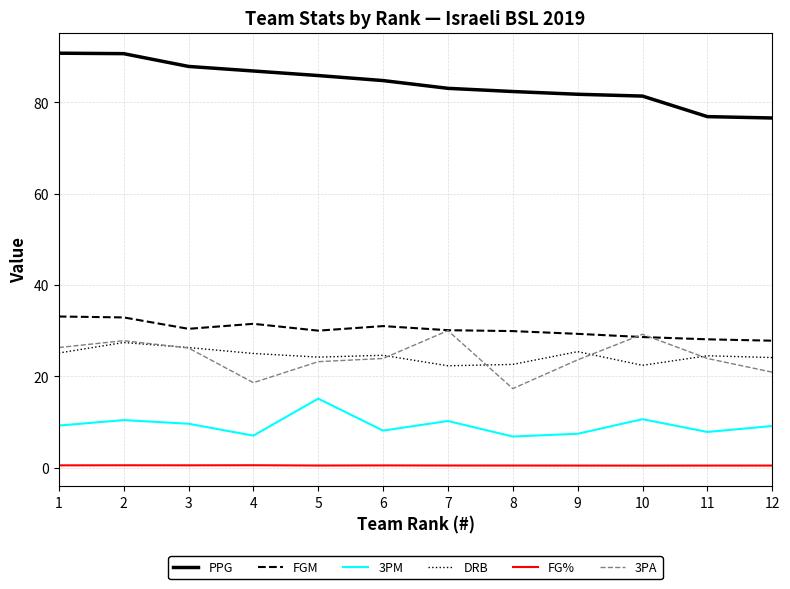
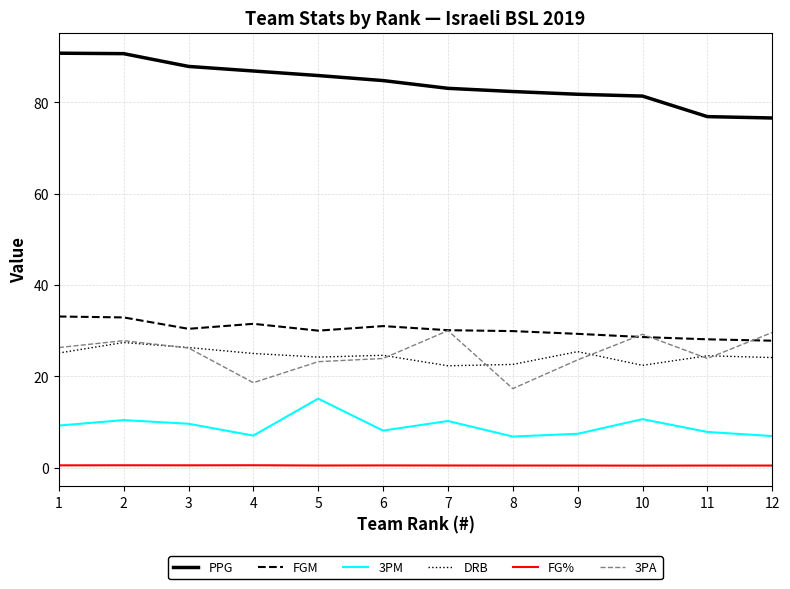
3PM, 12: 9 -> 7
3PA, 12: 21 -> 30
